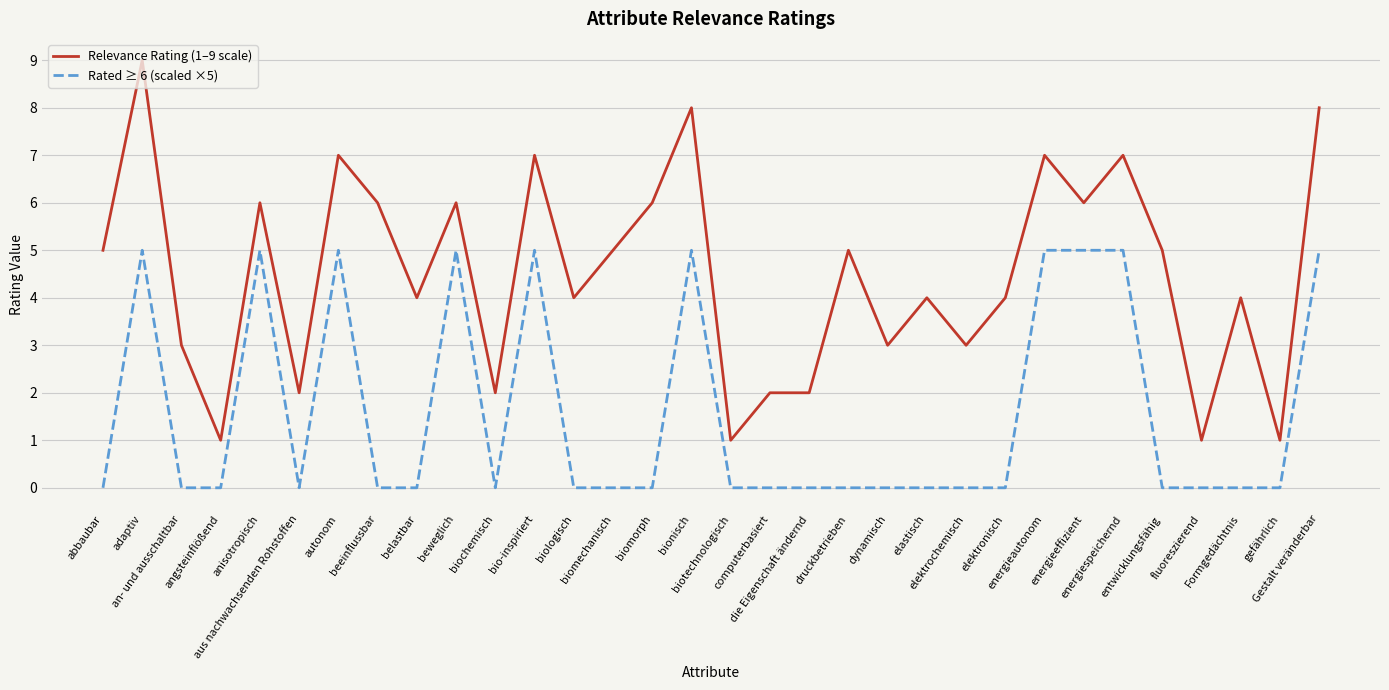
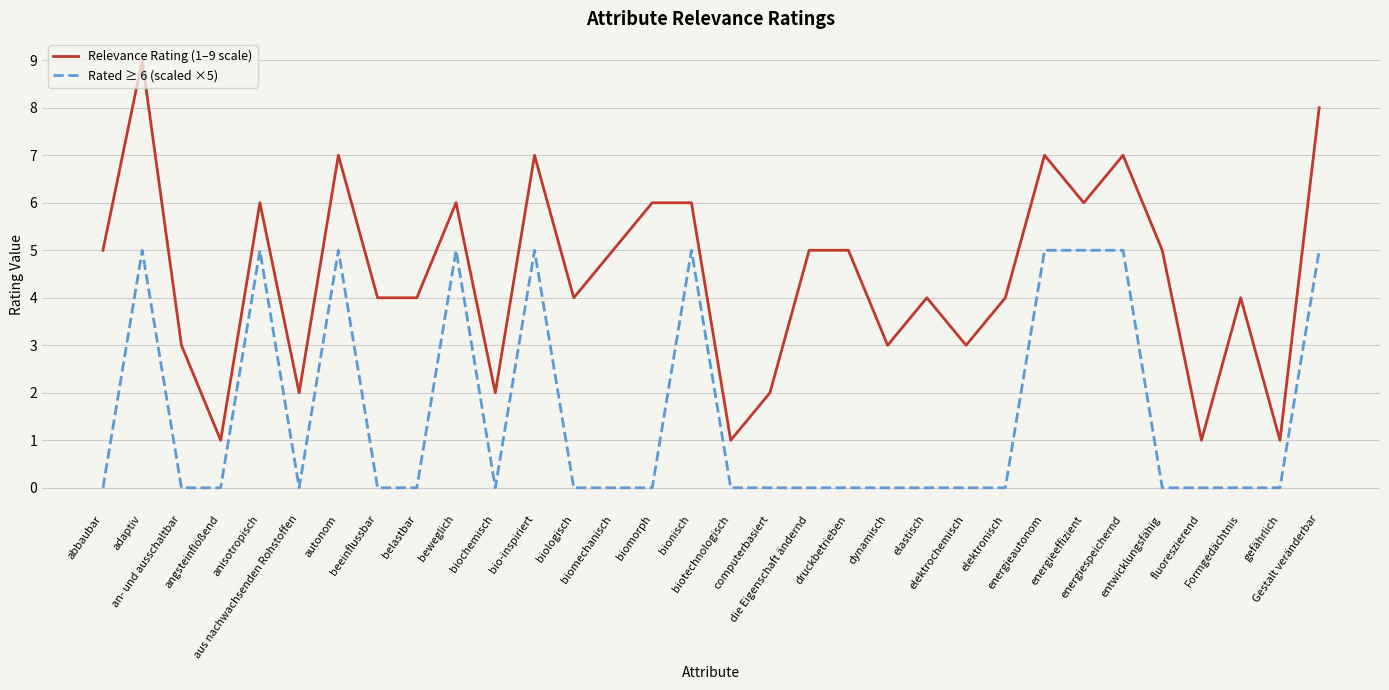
Relevance Rating (1–9 scale), beeinflussbar: 6 -> 4
Relevance Rating (1–9 scale), bionisch: 8 -> 6
Relevance Rating (1–9 scale), die Eigenschaft ändernd: 2 -> 5
